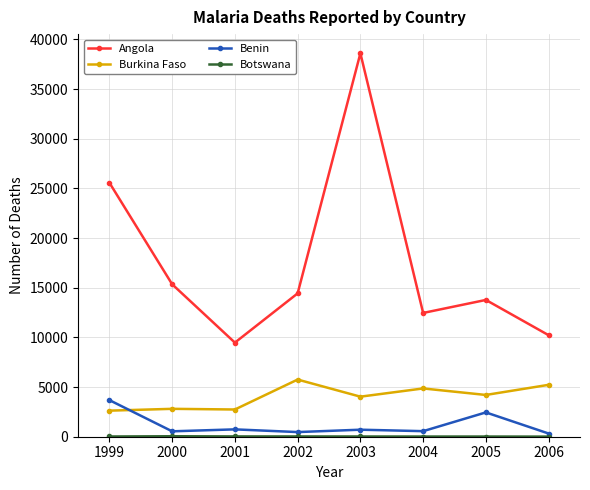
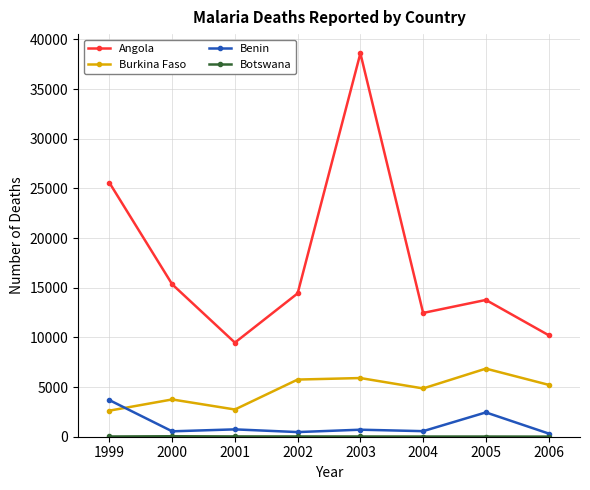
Burkina Faso, 2000: 3000 -> 4000
Burkina Faso, 2003: 4000 -> 6000
Burkina Faso, 2005: 4000 -> 7000
